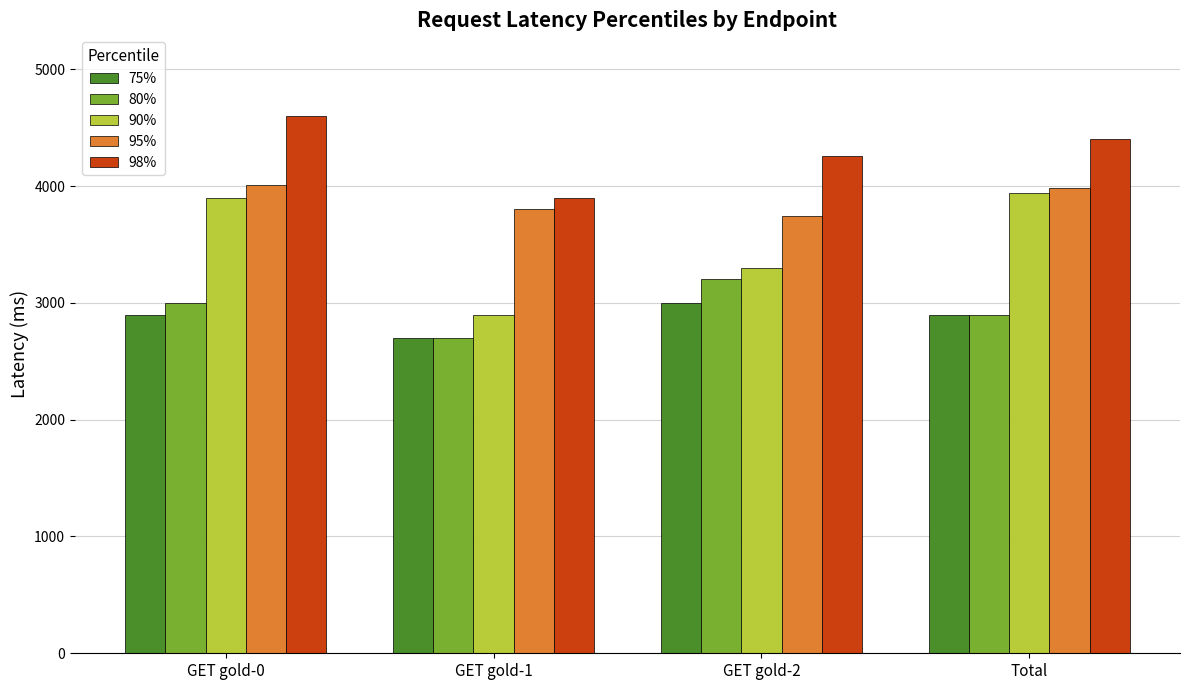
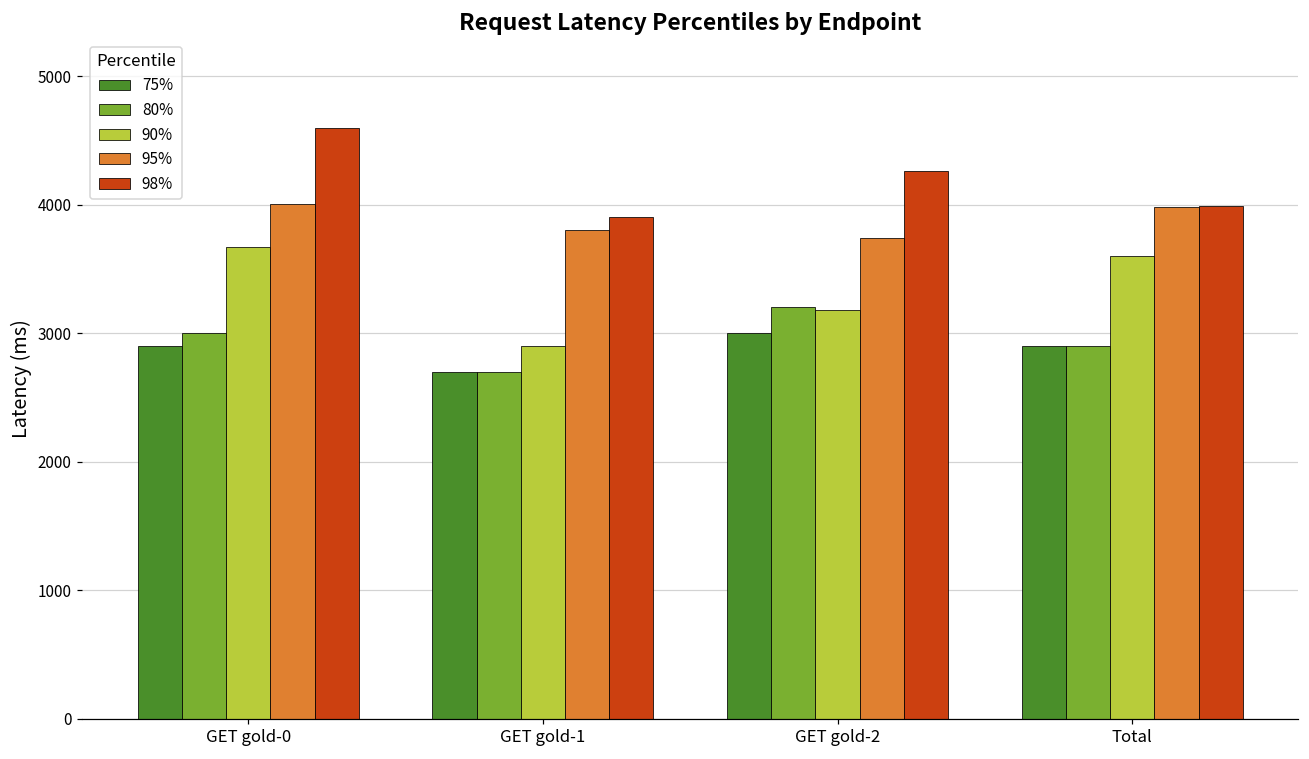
90%, GET gold-0: 3900 -> 3670
90%, GET gold-2: 3300 -> 3180
90%, Total: 3940 -> 3600
98%, Total: 4400 -> 3990
